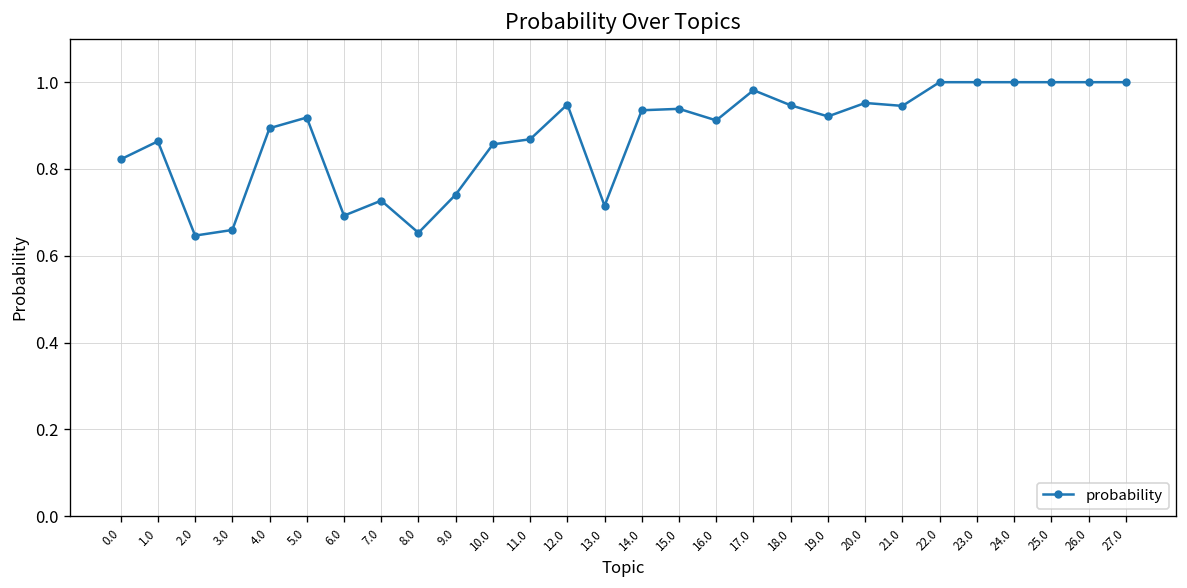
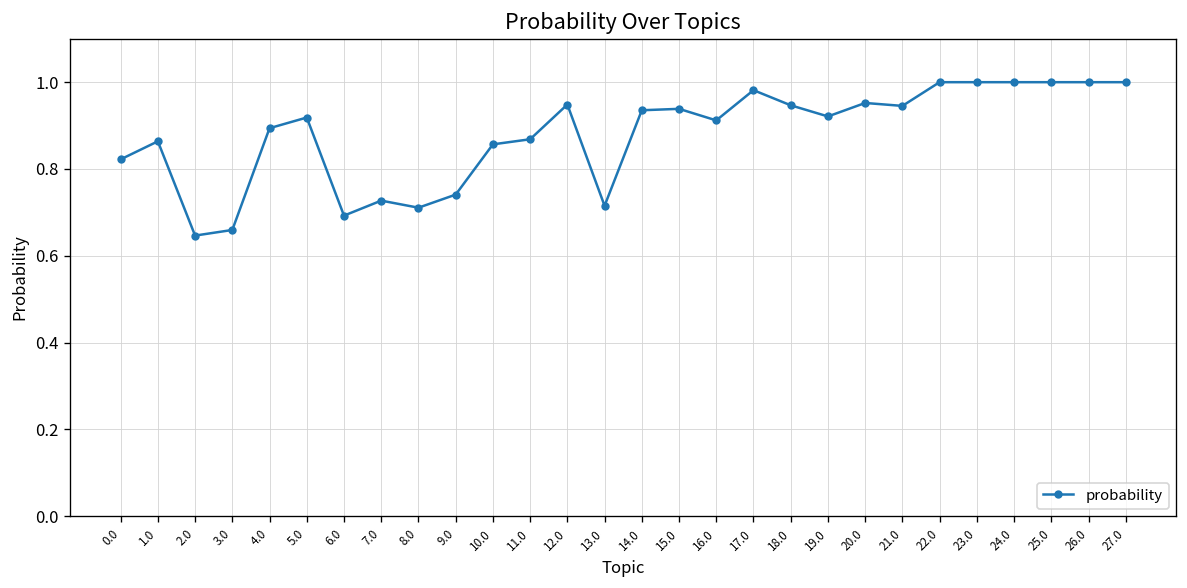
8.0: 0.65 -> 0.71
